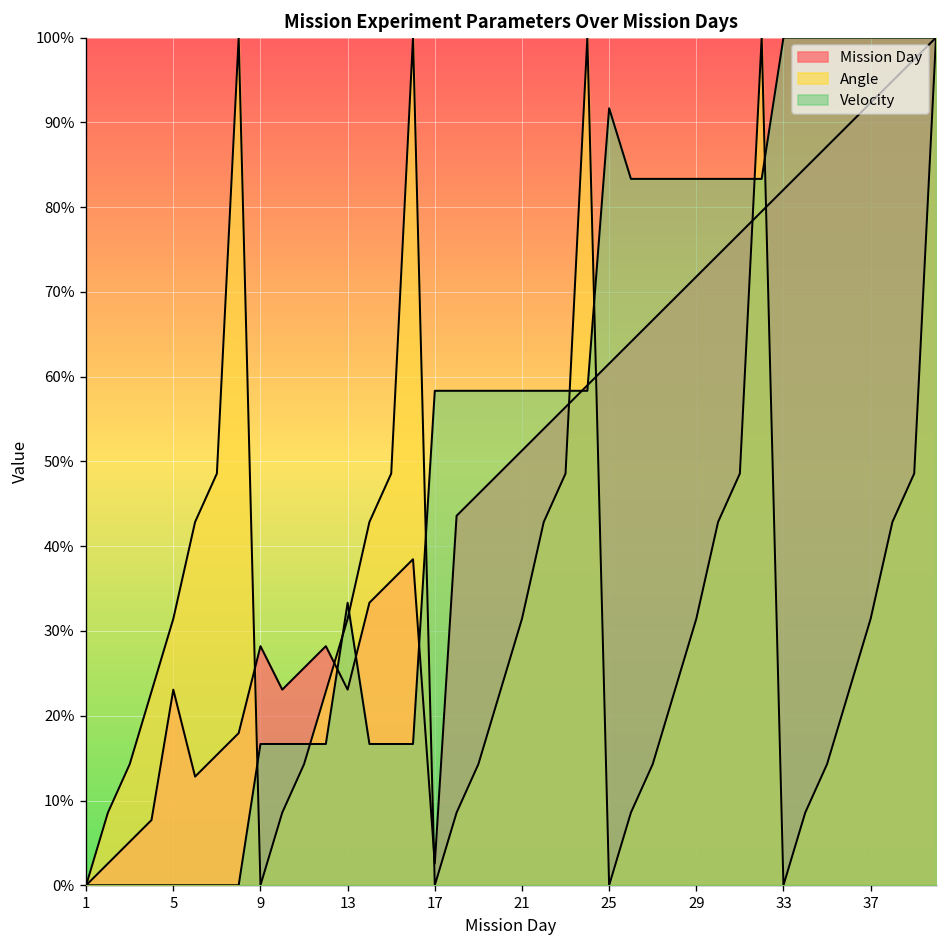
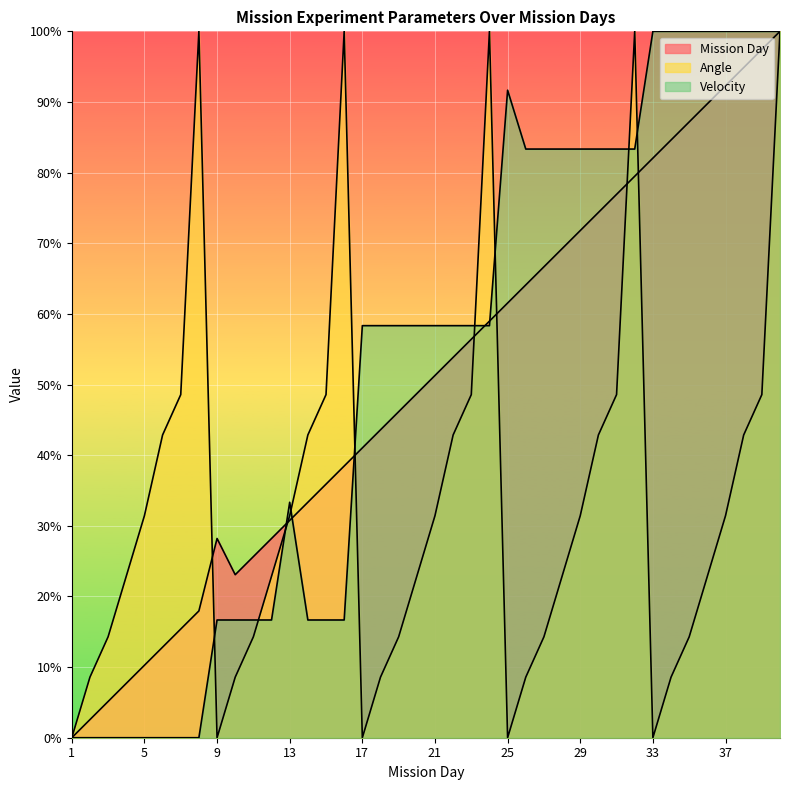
Mission Day, 5: 23% -> 10%
Mission Day, 13: 23% -> 31%
Mission Day, 17: 3% -> 41%
